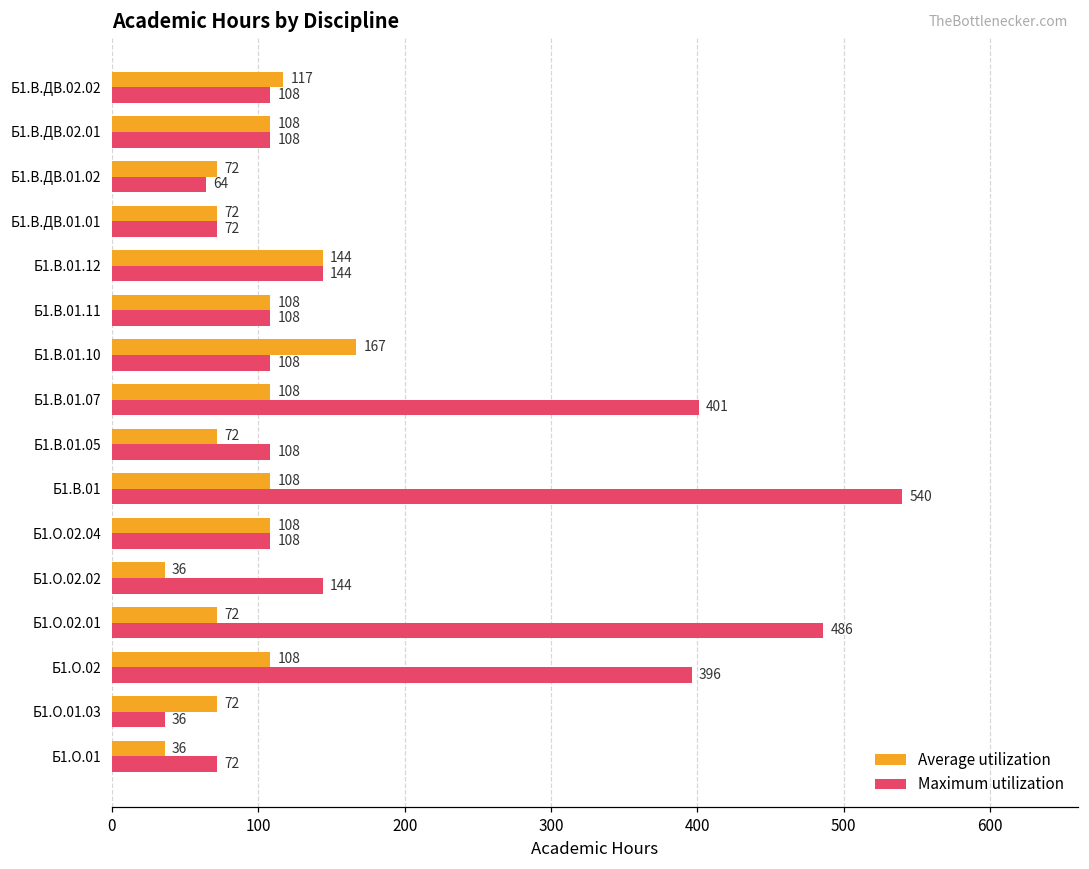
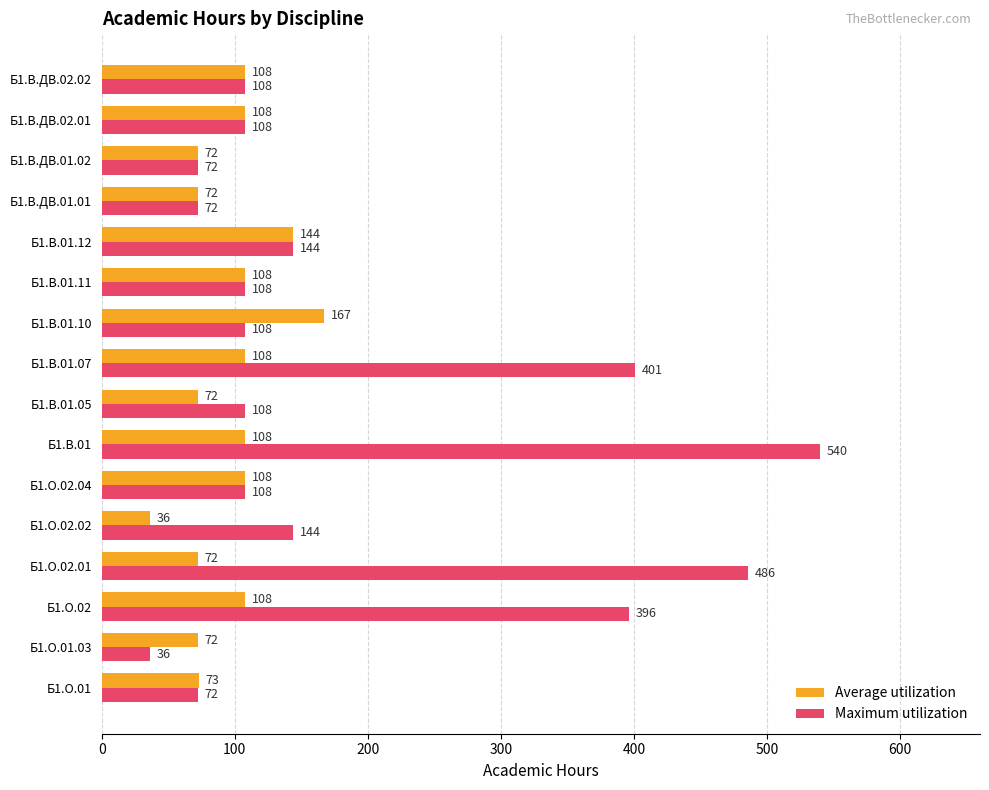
Average utilization, Б1.В.ДВ.02.02: 117 -> 108
Maximum utilization, Б1.В.ДВ.01.02: 64 -> 72
Average utilization, Б1.О.01: 36 -> 73
